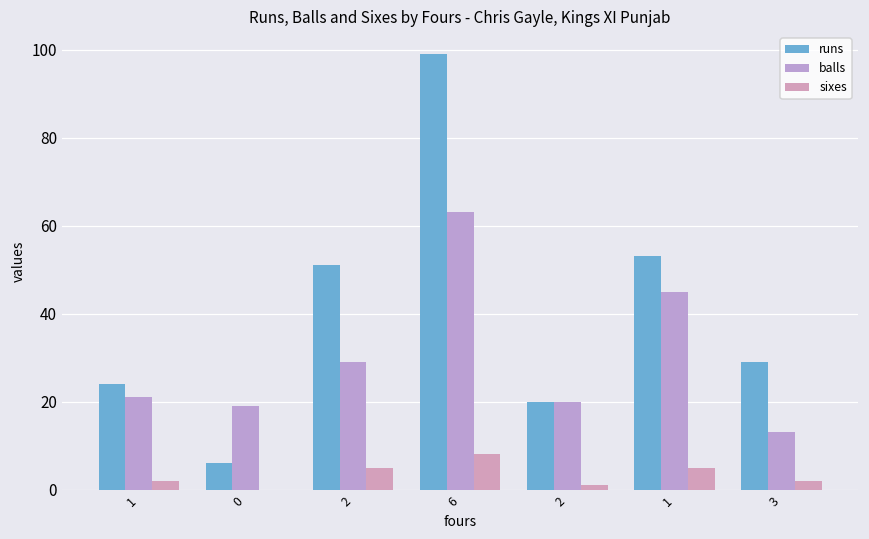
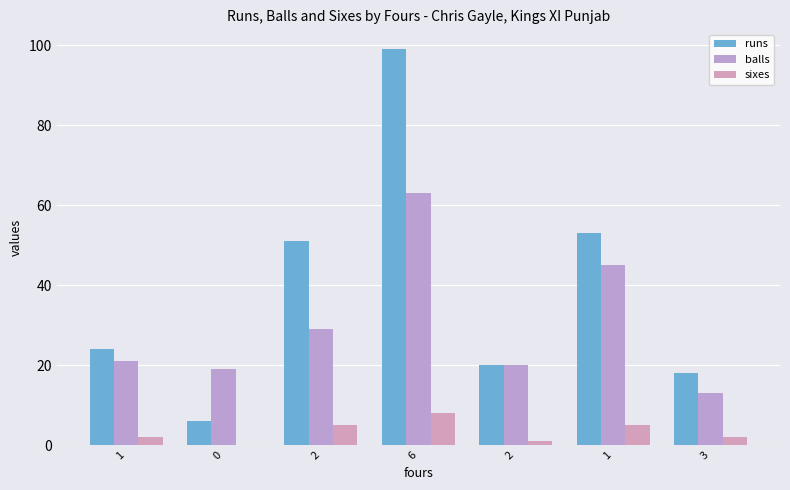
runs, 3: 29 -> 18
